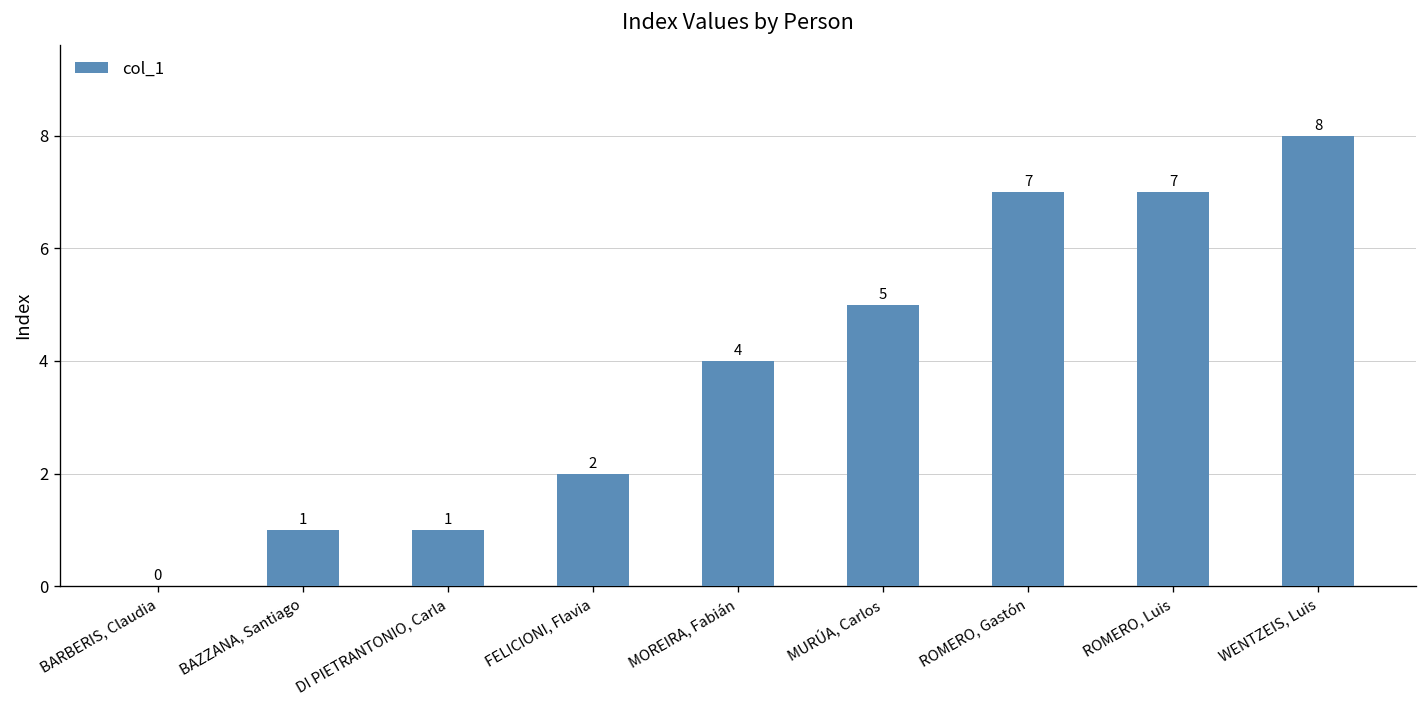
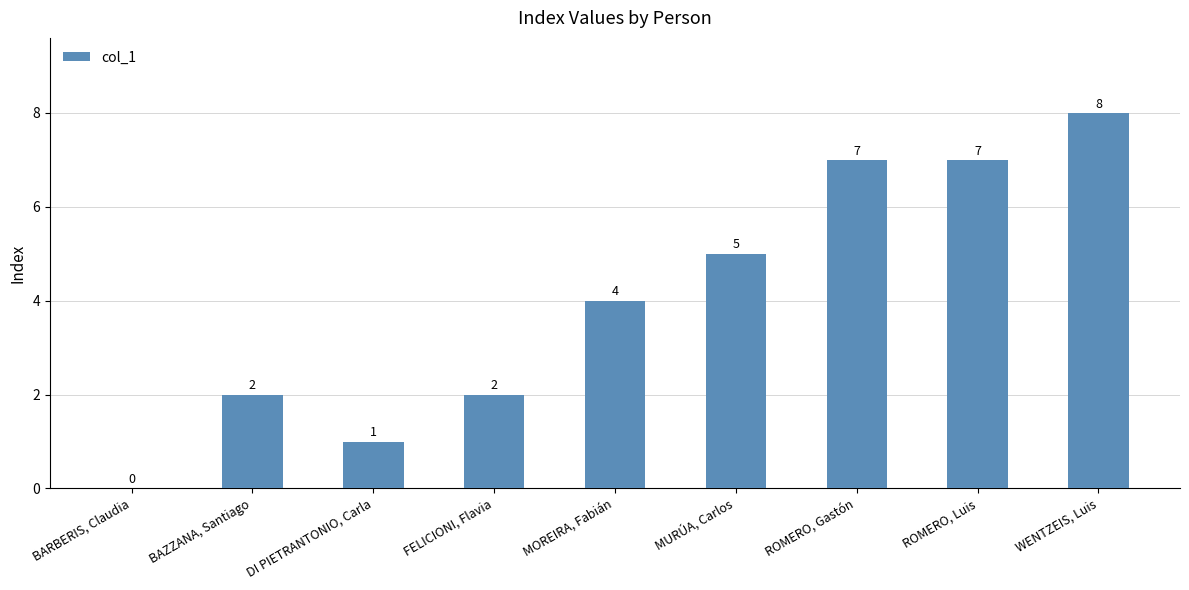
BAZZANA, Santiago: 1 -> 2
